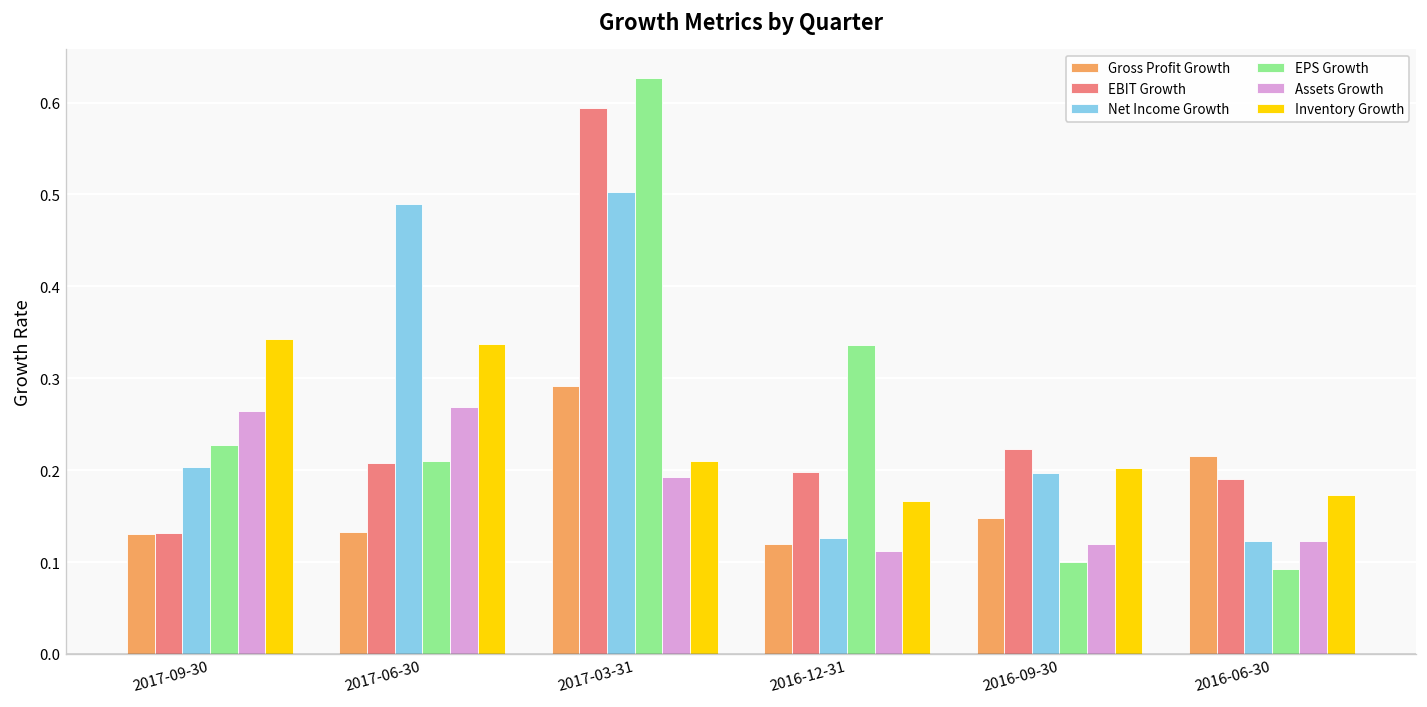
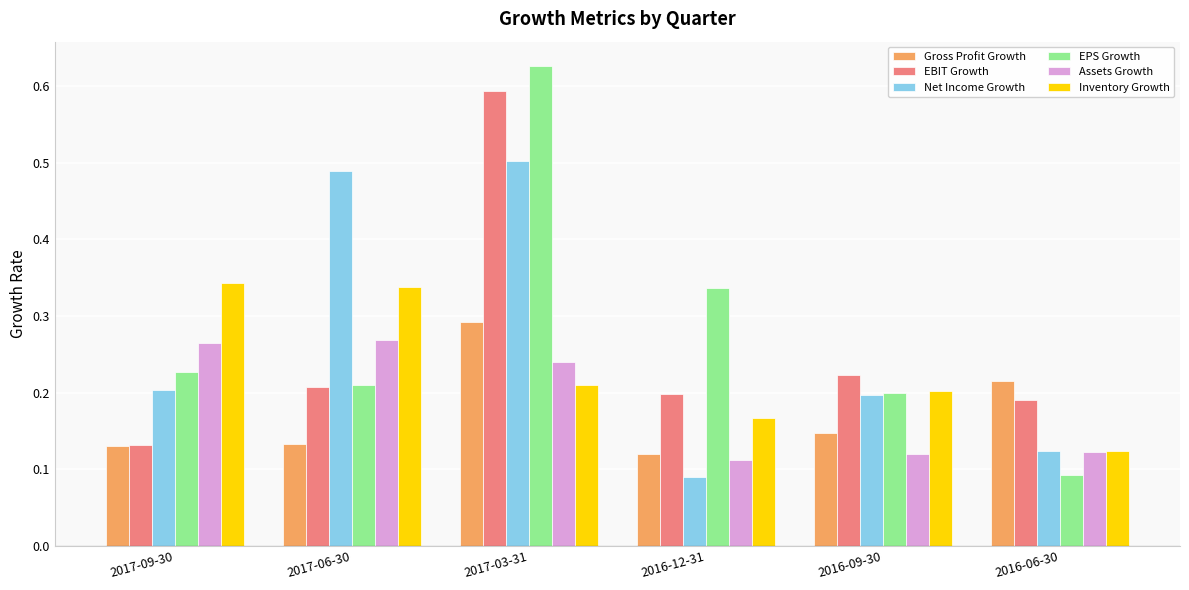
Assets Growth, 2017-03-31: 0.19 -> 0.24
Net Income Growth, 2016-12-31: 0.13 -> 0.09
EPS Growth, 2016-09-30: 0.1 -> 0.2
Inventory Growth, 2016-06-30: 0.17 -> 0.12
